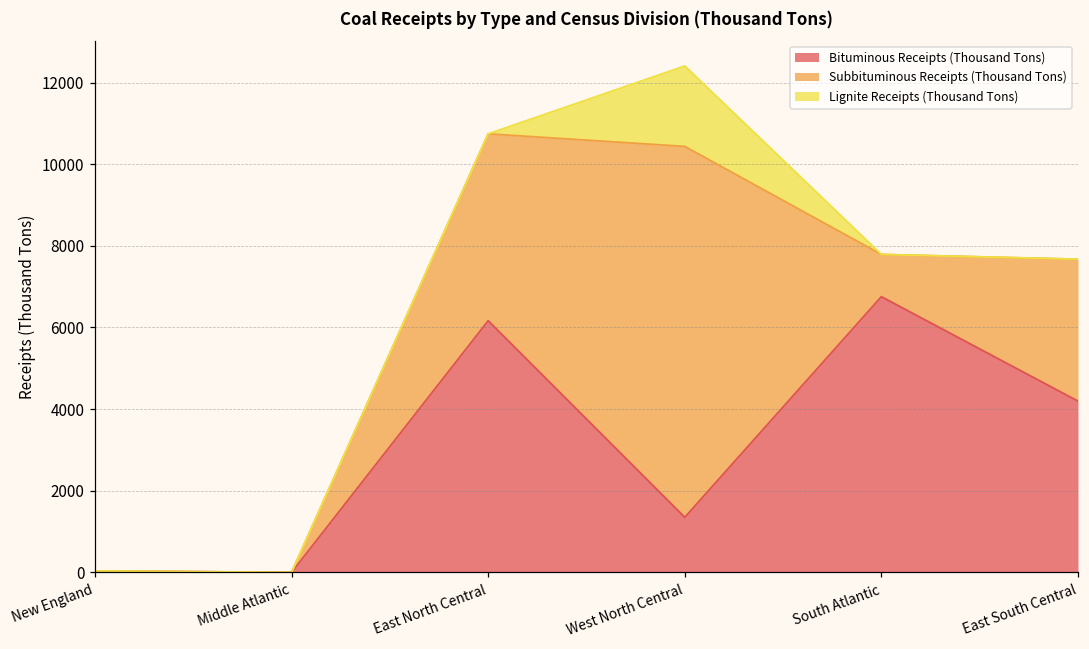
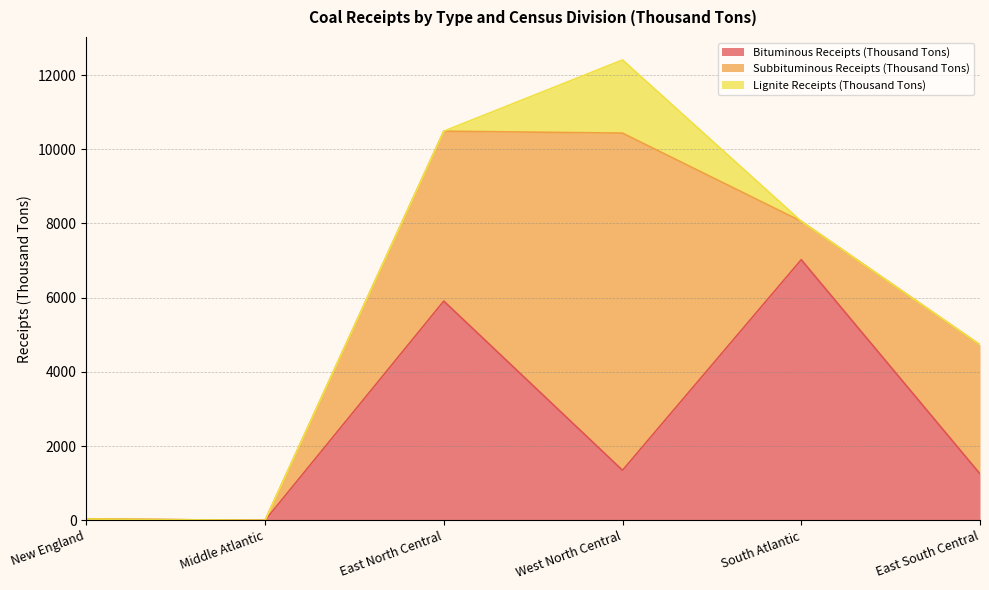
Bituminous Receipts (Thousand Tons), East North Central: 6200 -> 5900
Bituminous Receipts (Thousand Tons), South Atlantic: 6800 -> 7000
Bituminous Receipts (Thousand Tons), East South Central: 4200 -> 1300
